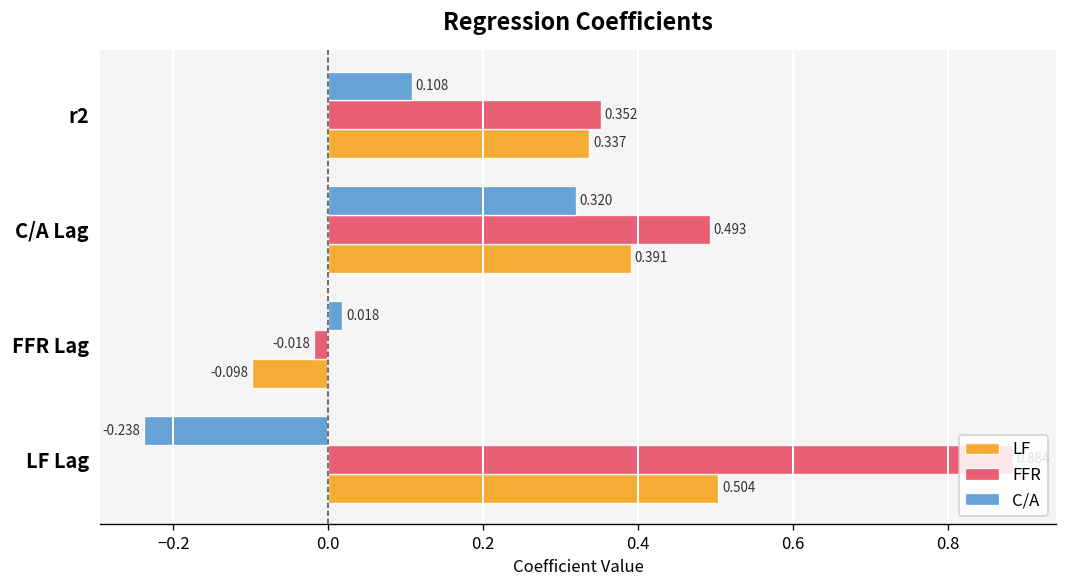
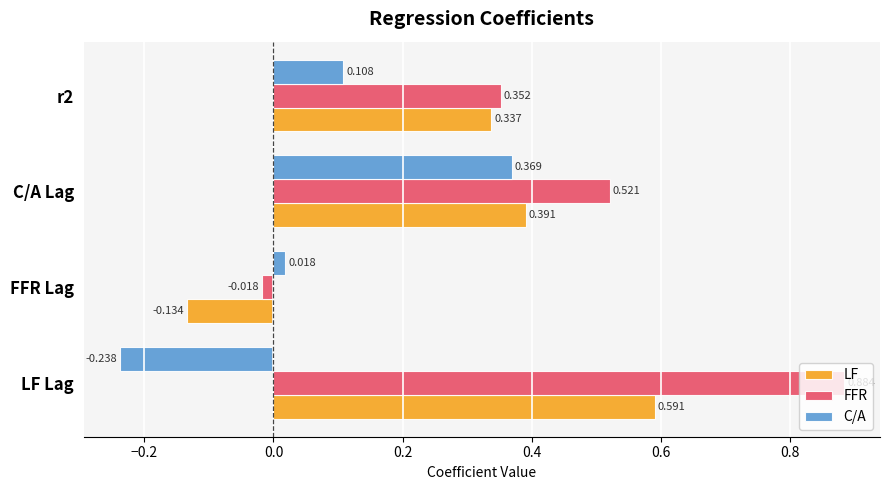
C/A, C/A Lag: 0.320 -> 0.369
FFR, C/A Lag: 0.493 -> 0.521
LF, FFR Lag: -0.098 -> -0.134
LF, LF Lag: 0.504 -> 0.591
